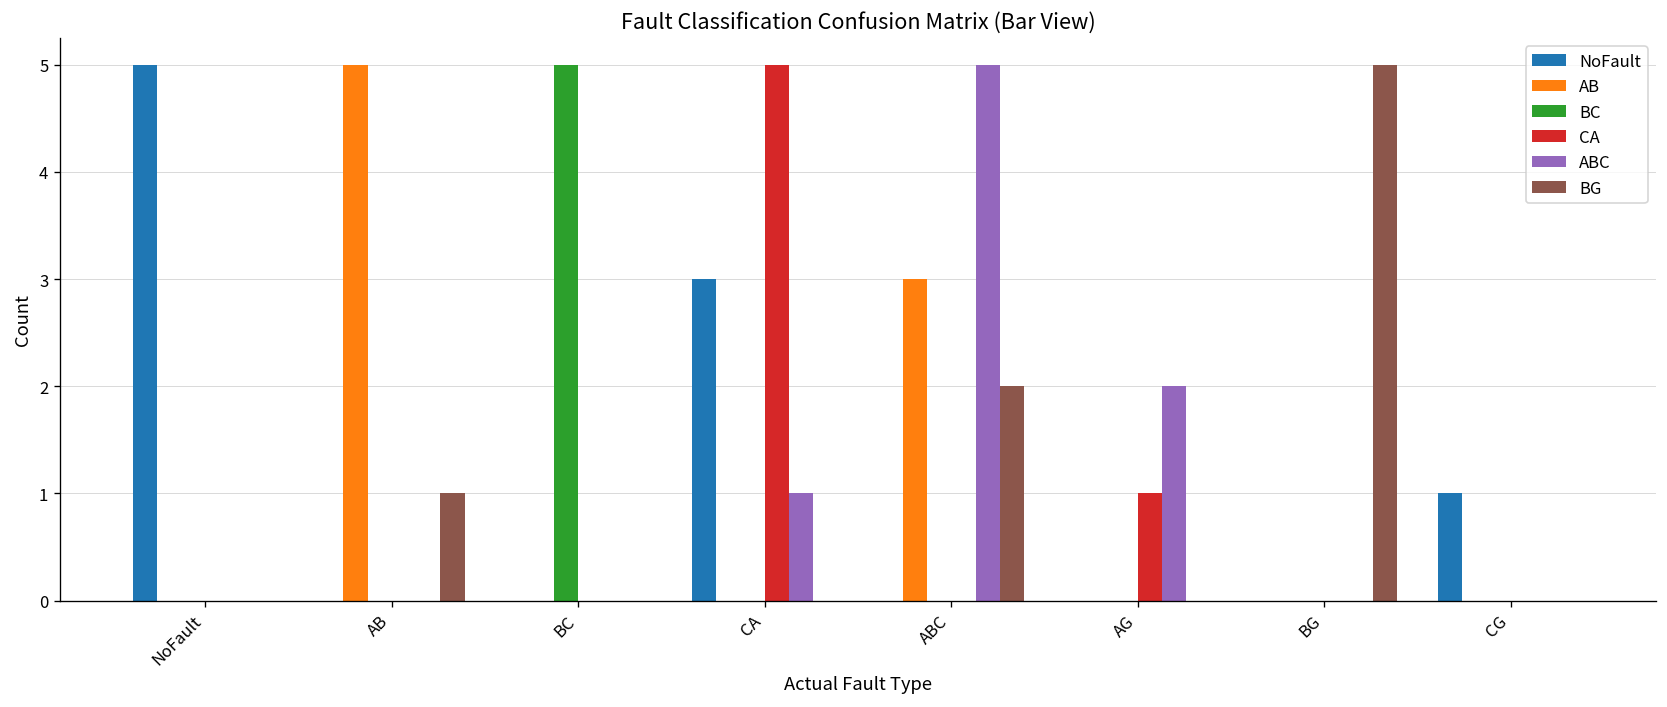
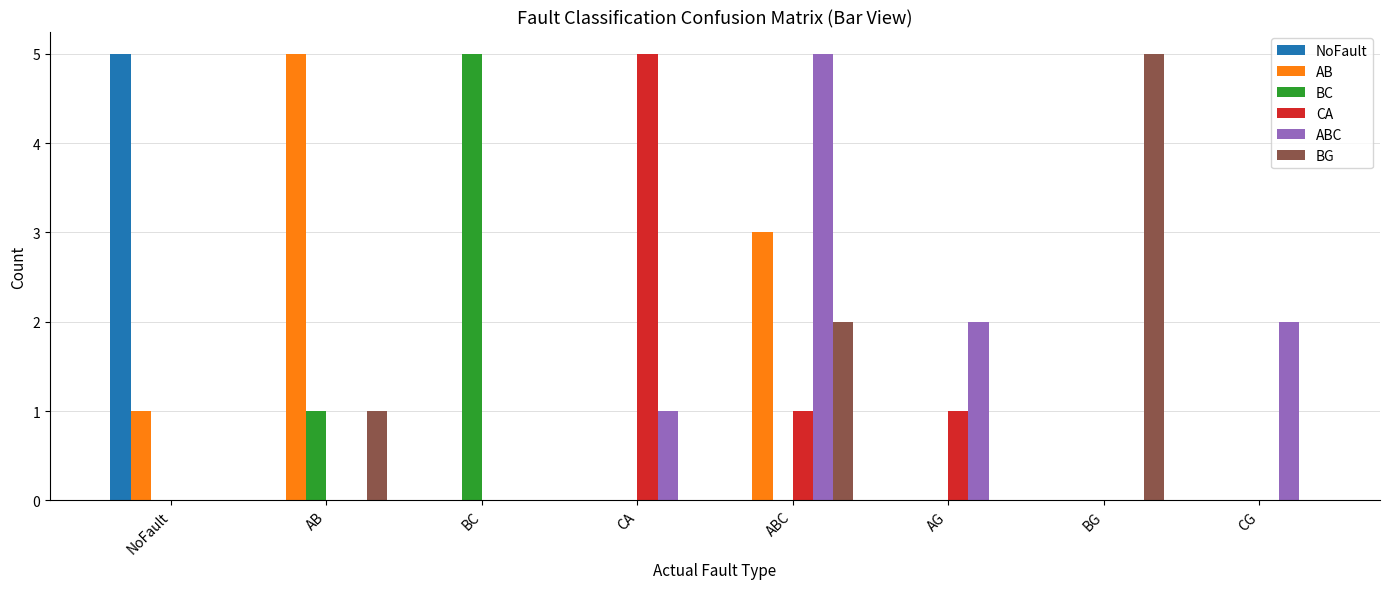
AB, NoFault: 0 -> 1
BC, AB: 0 -> 1
NoFault, CA: 3 -> 0
CA, ABC: 0 -> 1
NoFault, CG: 1 -> 0
ABC, CG: 0 -> 2
